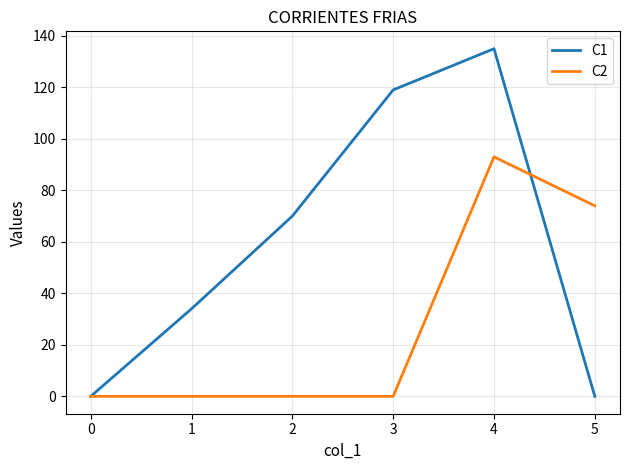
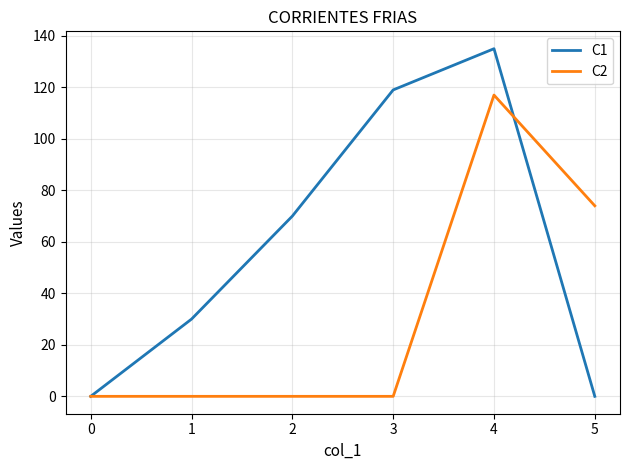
C1, 1: 34 -> 30
C2, 4: 93 -> 117
